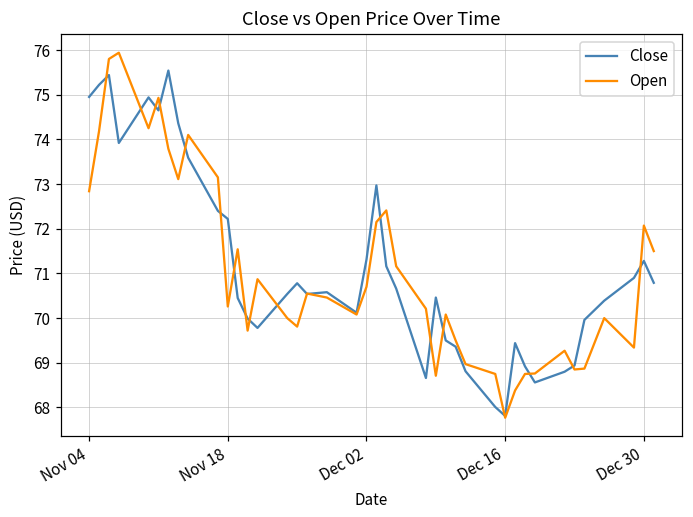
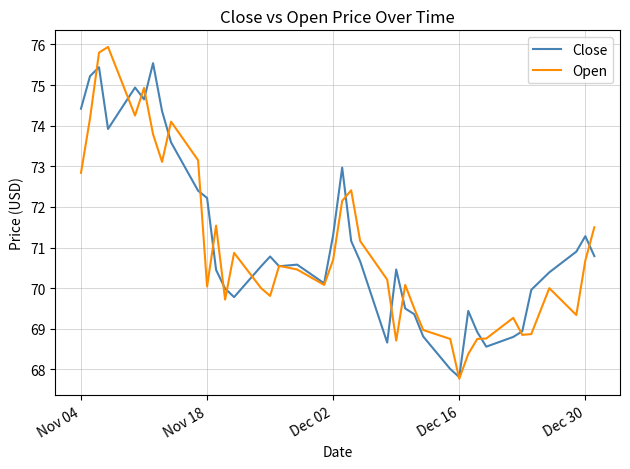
Close, Nov 04: 75.0 -> 74.4
Open, Nov 18: 70.3 -> 70.0
Open, Dec 30: 72.1 -> 70.7
